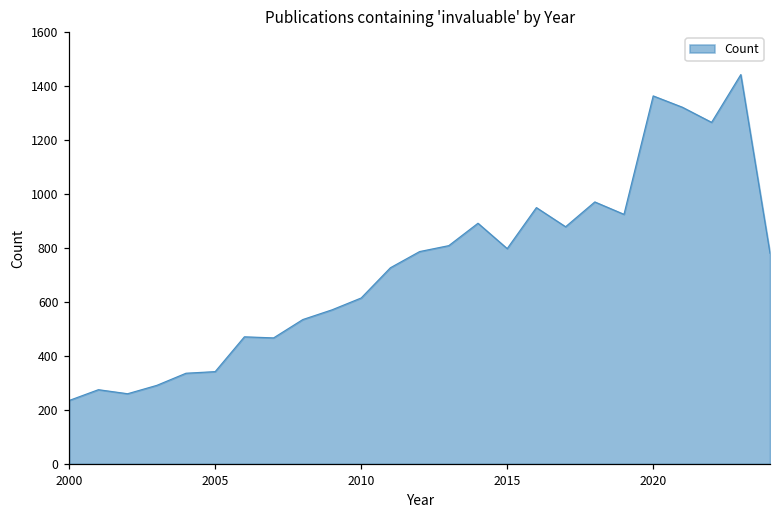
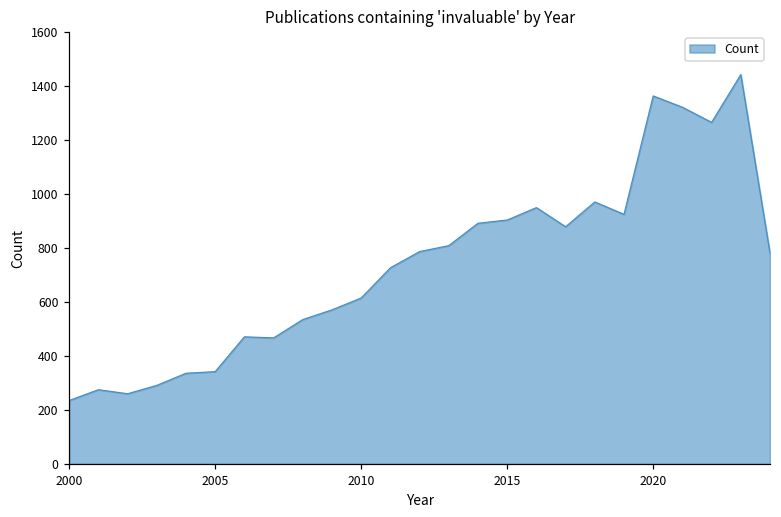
2015: 800 -> 900
